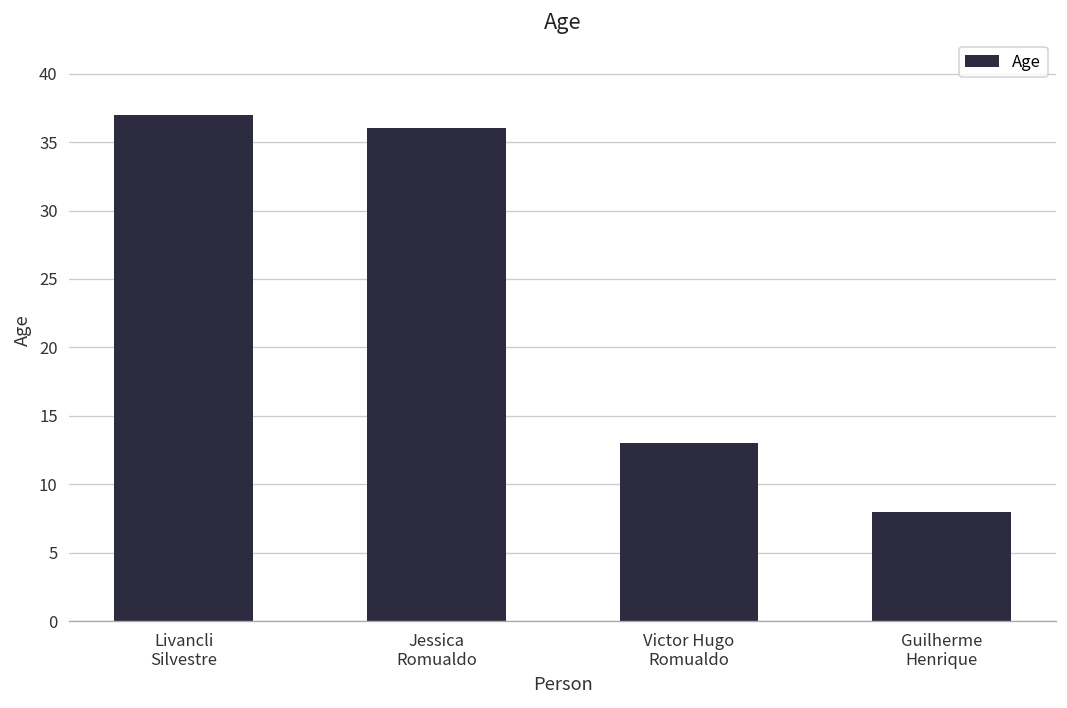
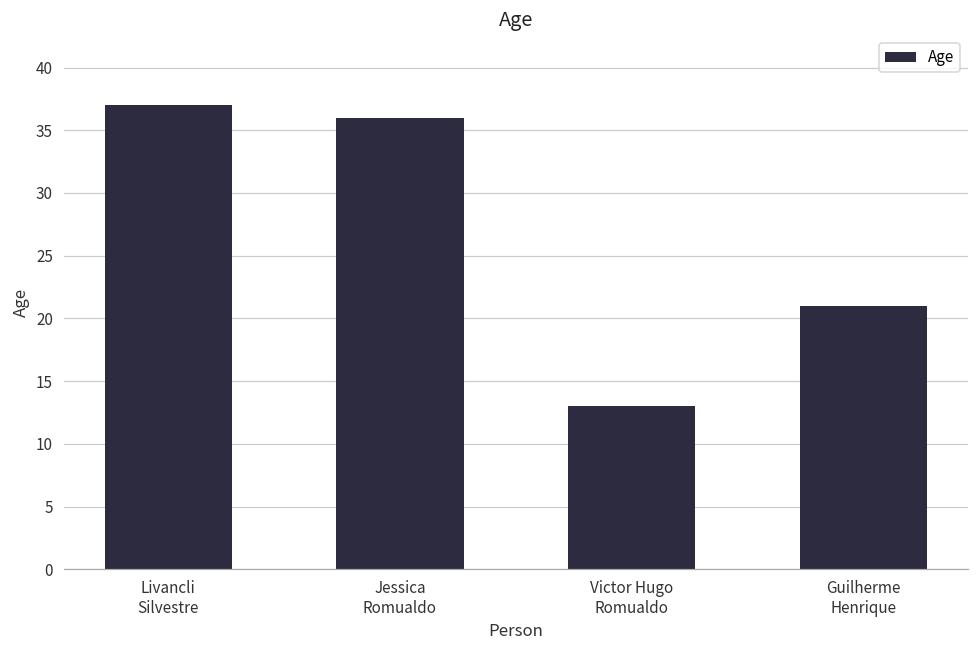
Guilherme Henrique: 8 -> 21
